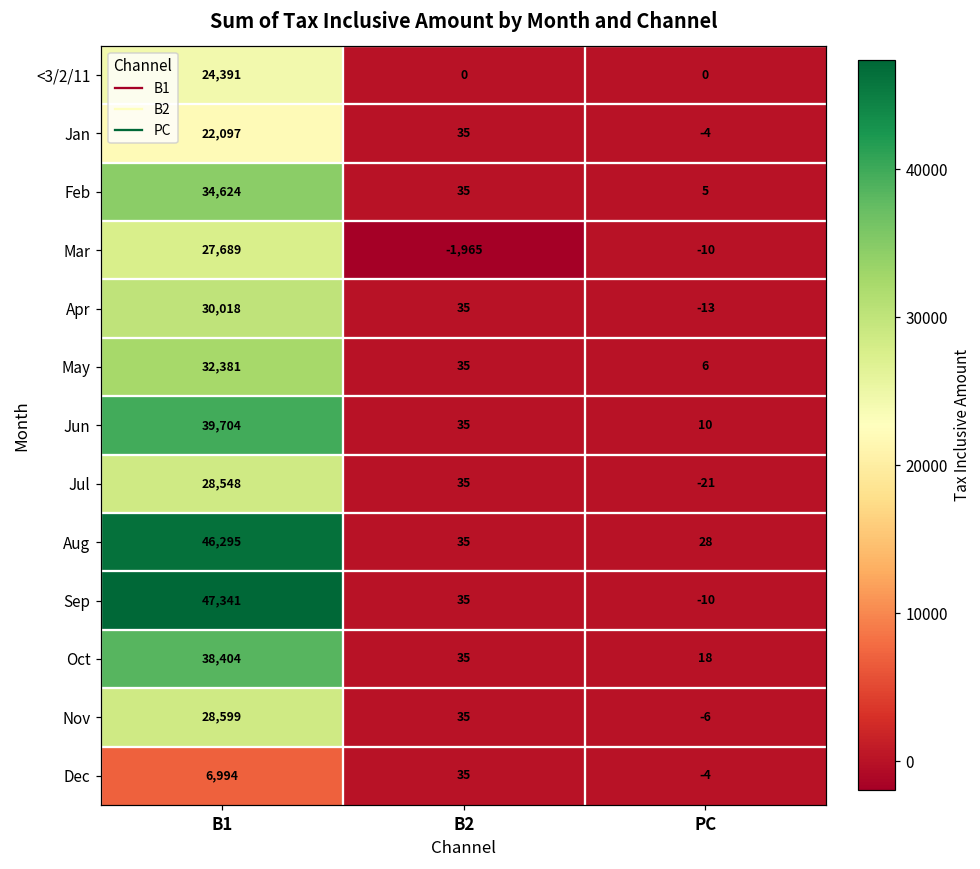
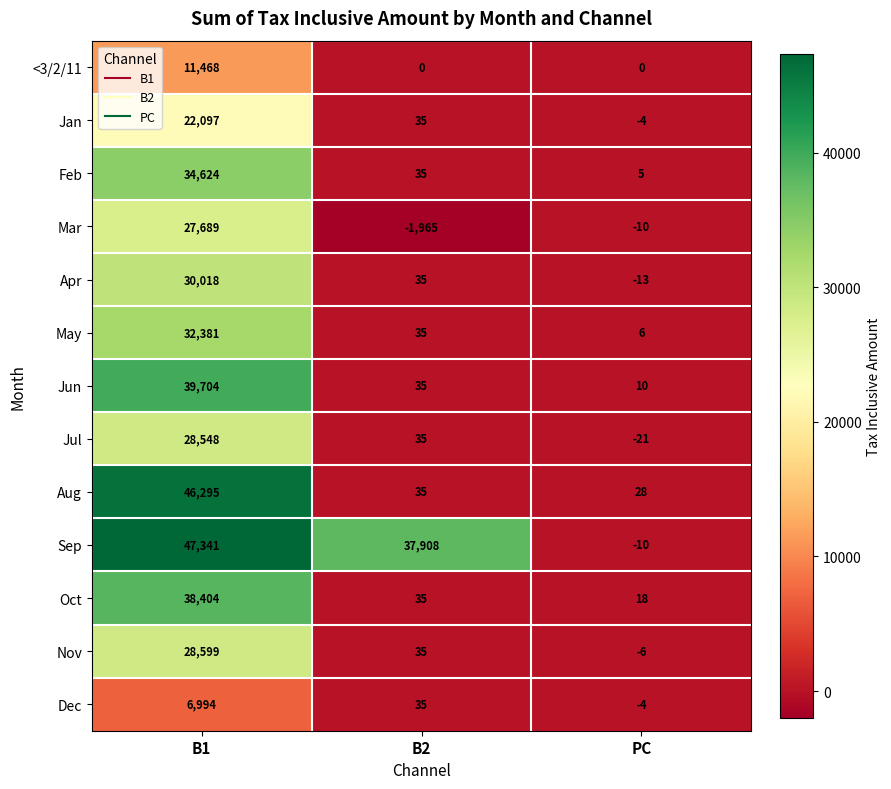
<3/2/11, B1: 24,391 -> 11,468
Sep, B2: 35 -> 37,908
